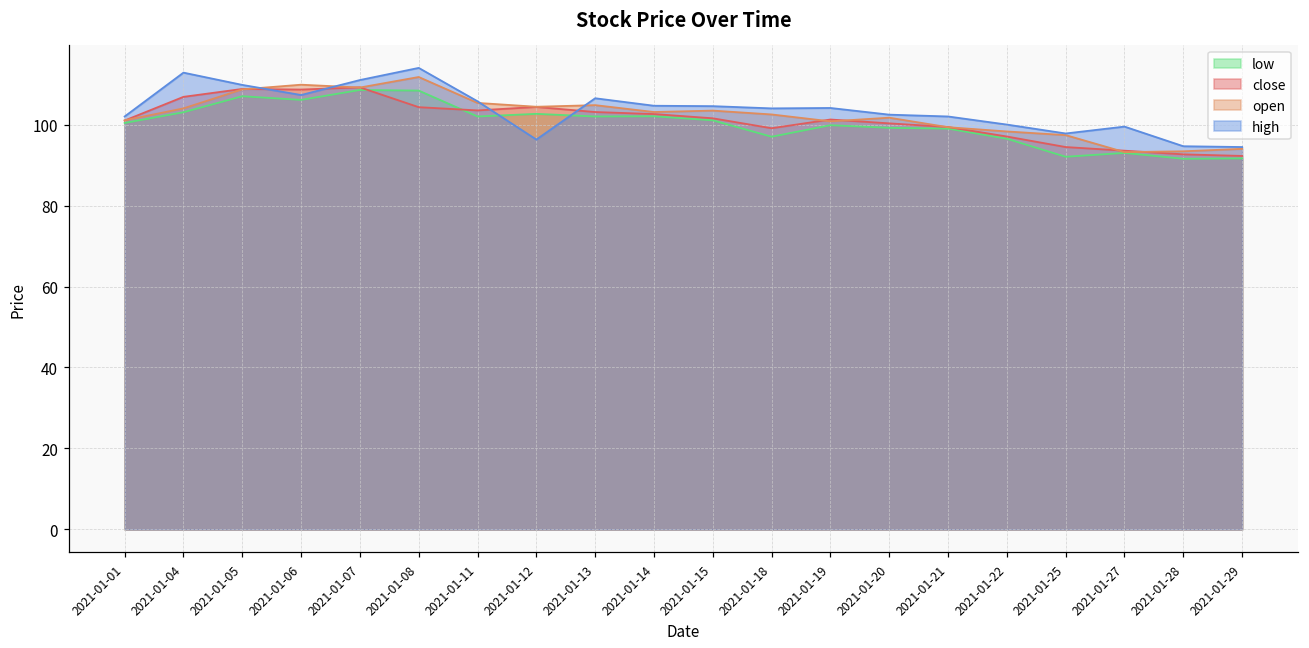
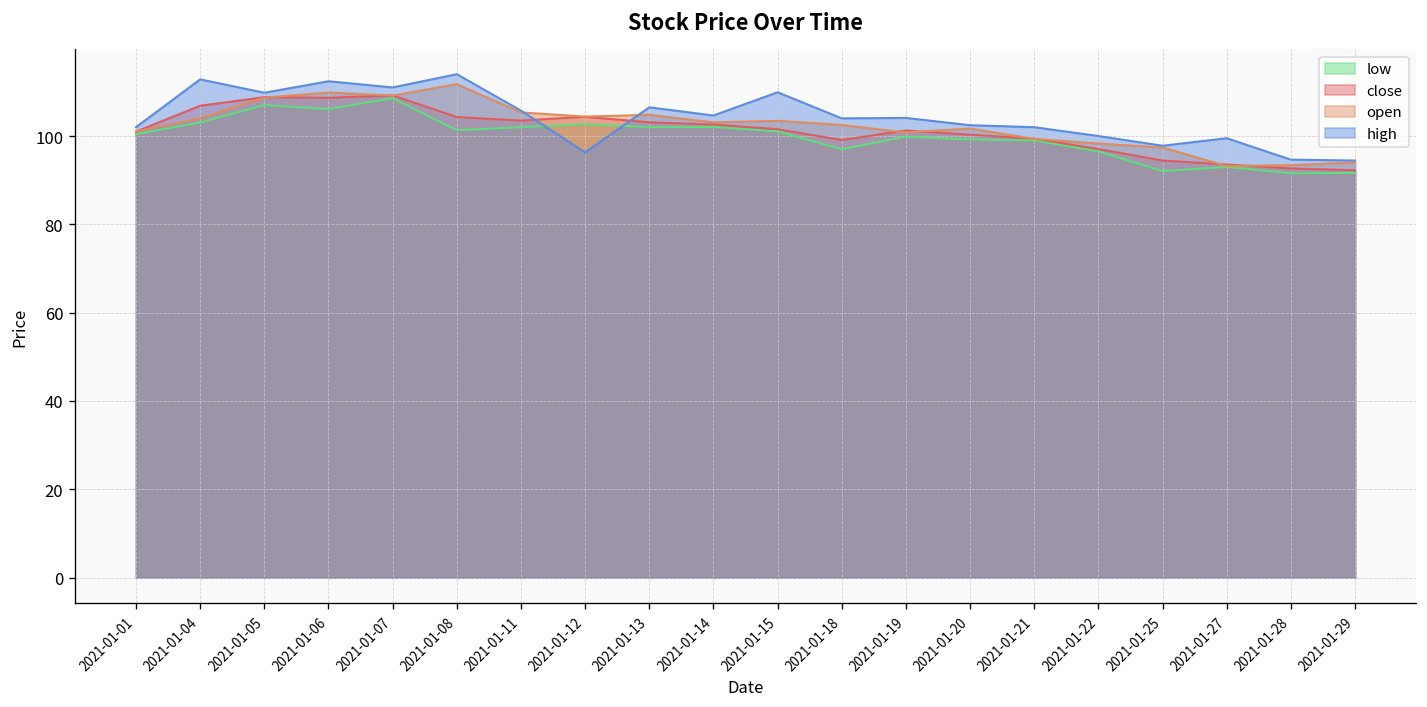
high, 2021-01-06: 107 -> 112
low, 2021-01-08: 108 -> 101
high, 2021-01-15: 105 -> 110
